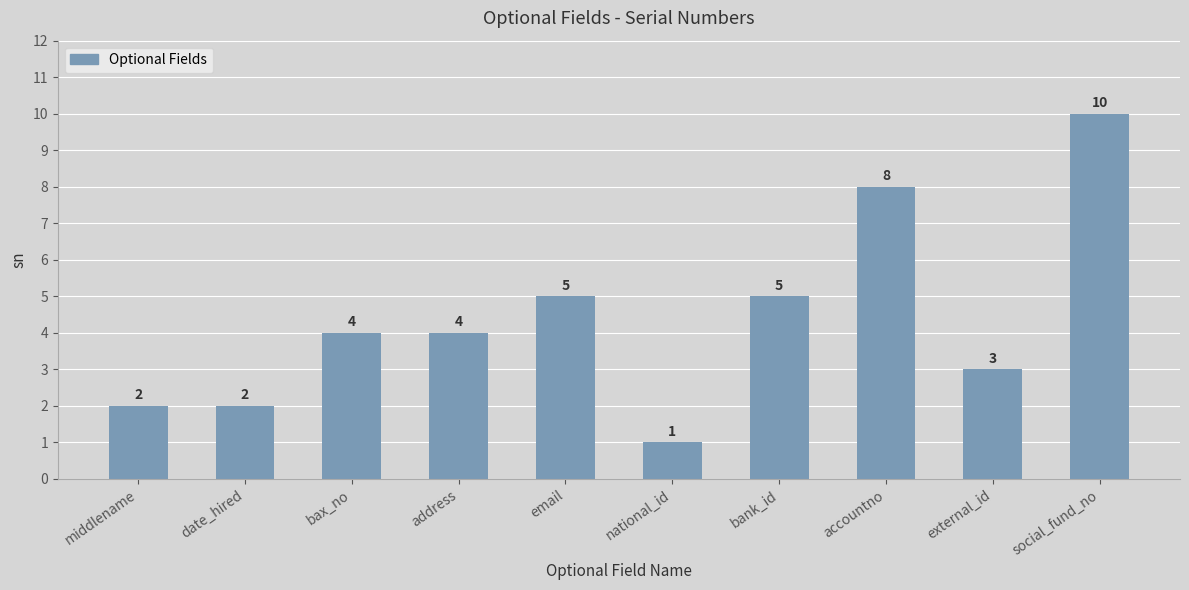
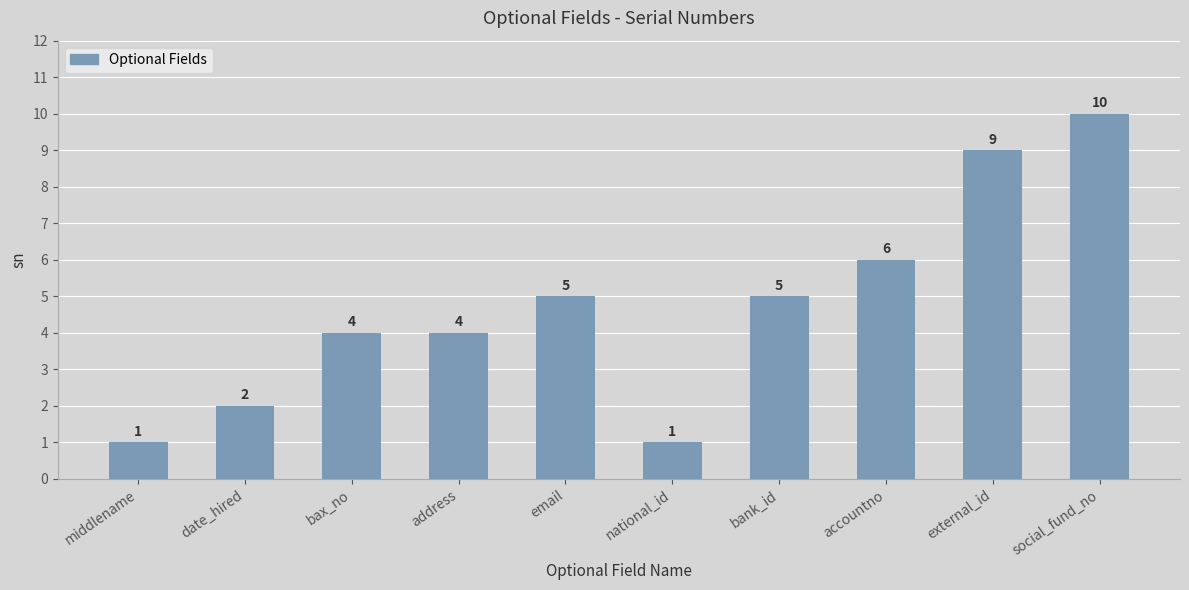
middlename: 2 -> 1
accountno: 8 -> 6
external_id: 3 -> 9
